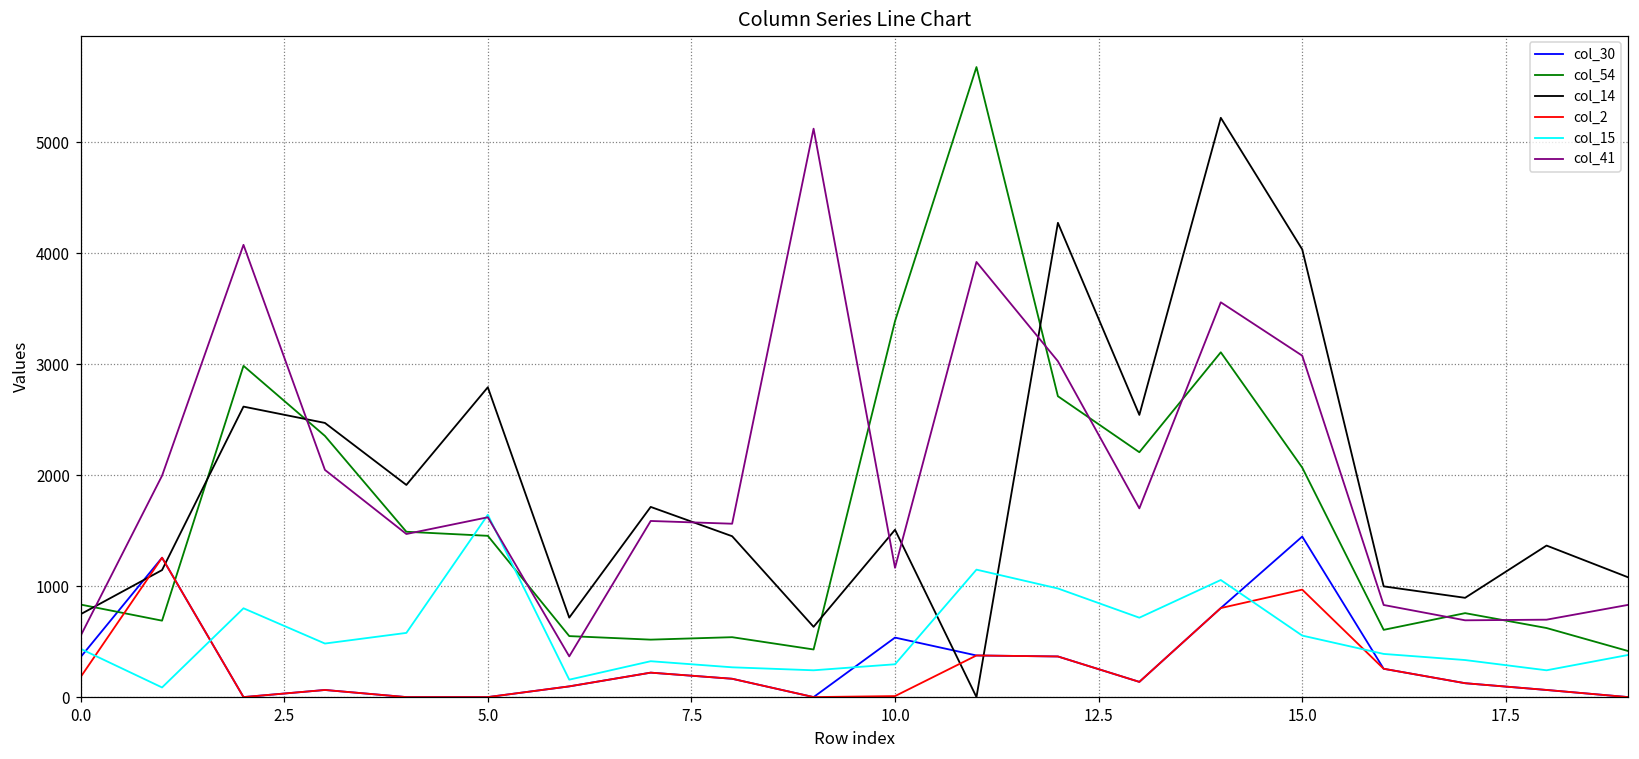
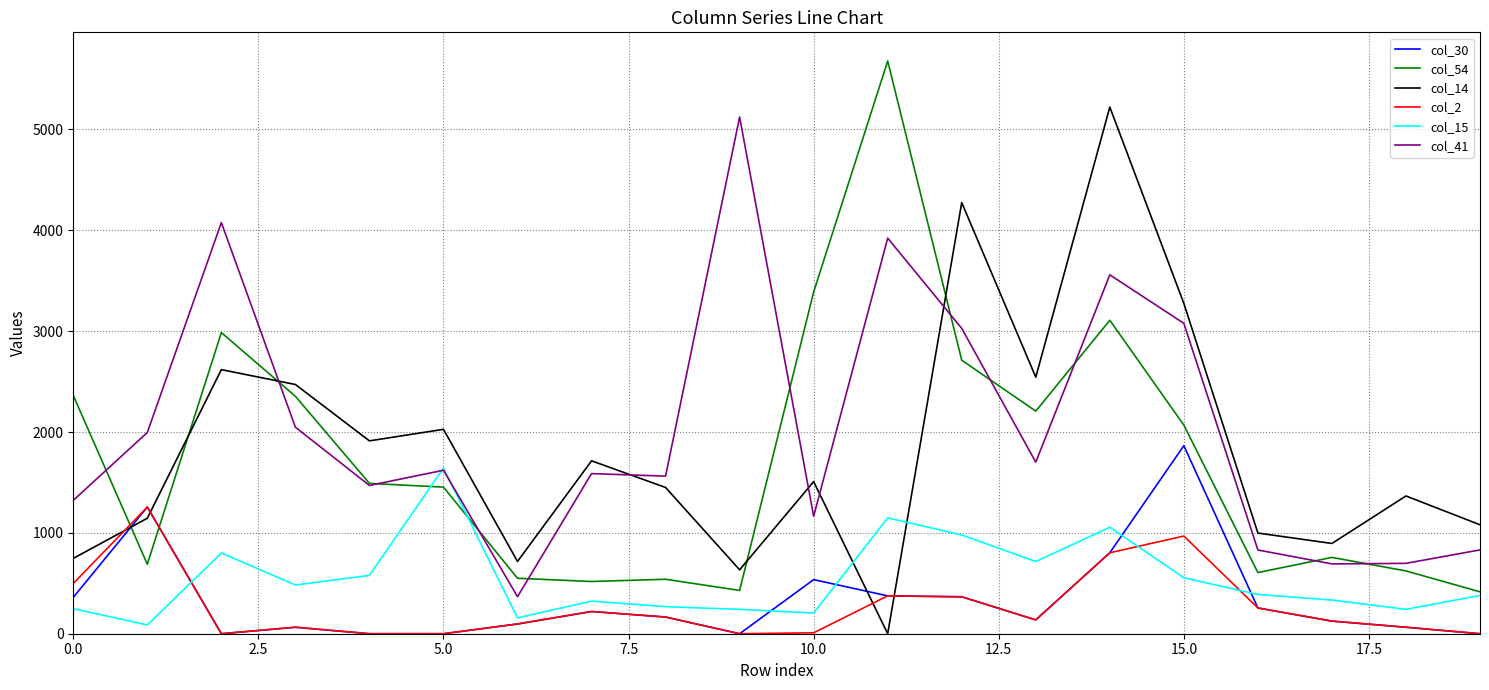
col_54, 0.0: 830 -> 2360
col_2, 0.0: 180 -> 500
col_15, 0.0: 440 -> 250
col_41, 0.0: 550 -> 1320
col_14, 5.0: 2790 -> 2030
col_15, 10.0: 300 -> 210
col_30, 15.0: 1450 -> 1860
col_14, 15.0: 4040 -> 3270
